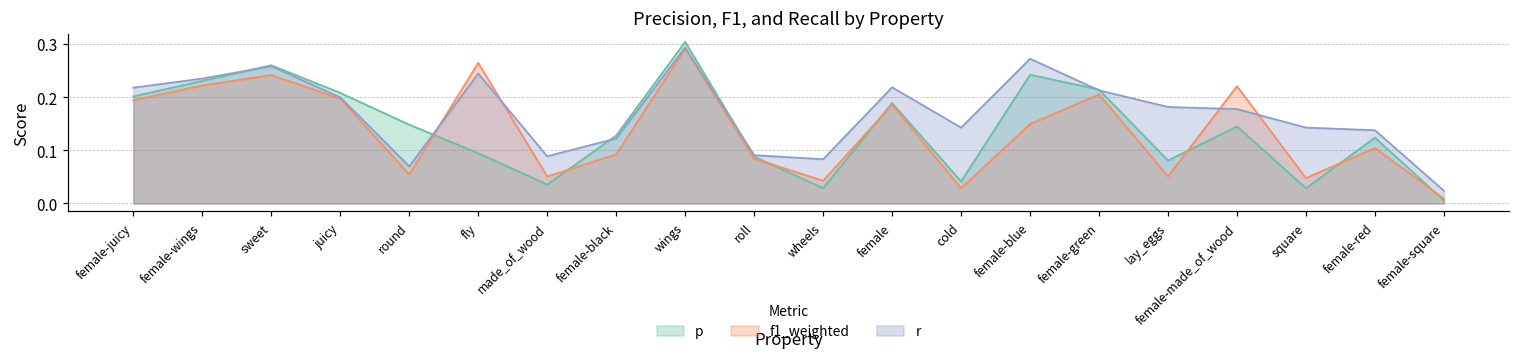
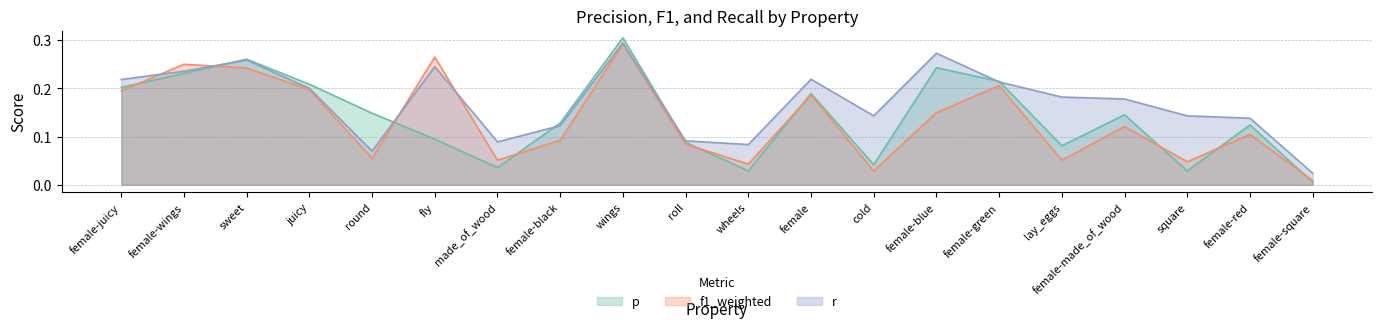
f1_weighted, female-wings: 0.22 -> 0.25
f1_weighted, female-made_of_wood: 0.22 -> 0.12
